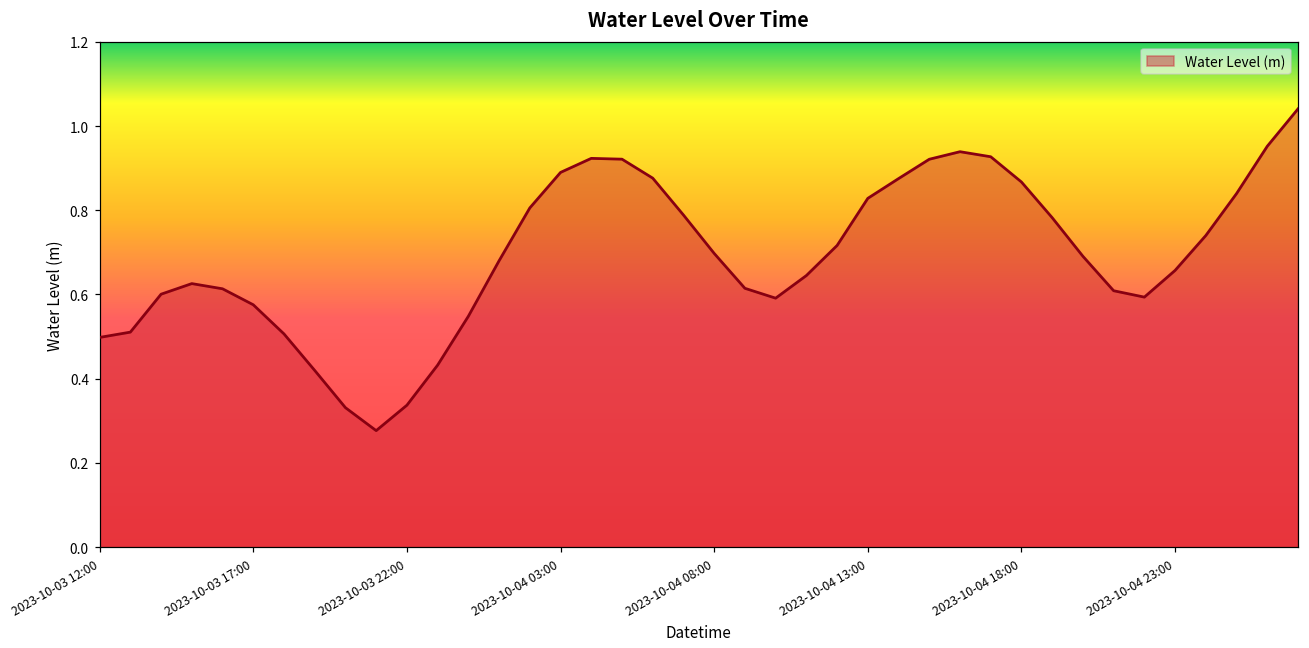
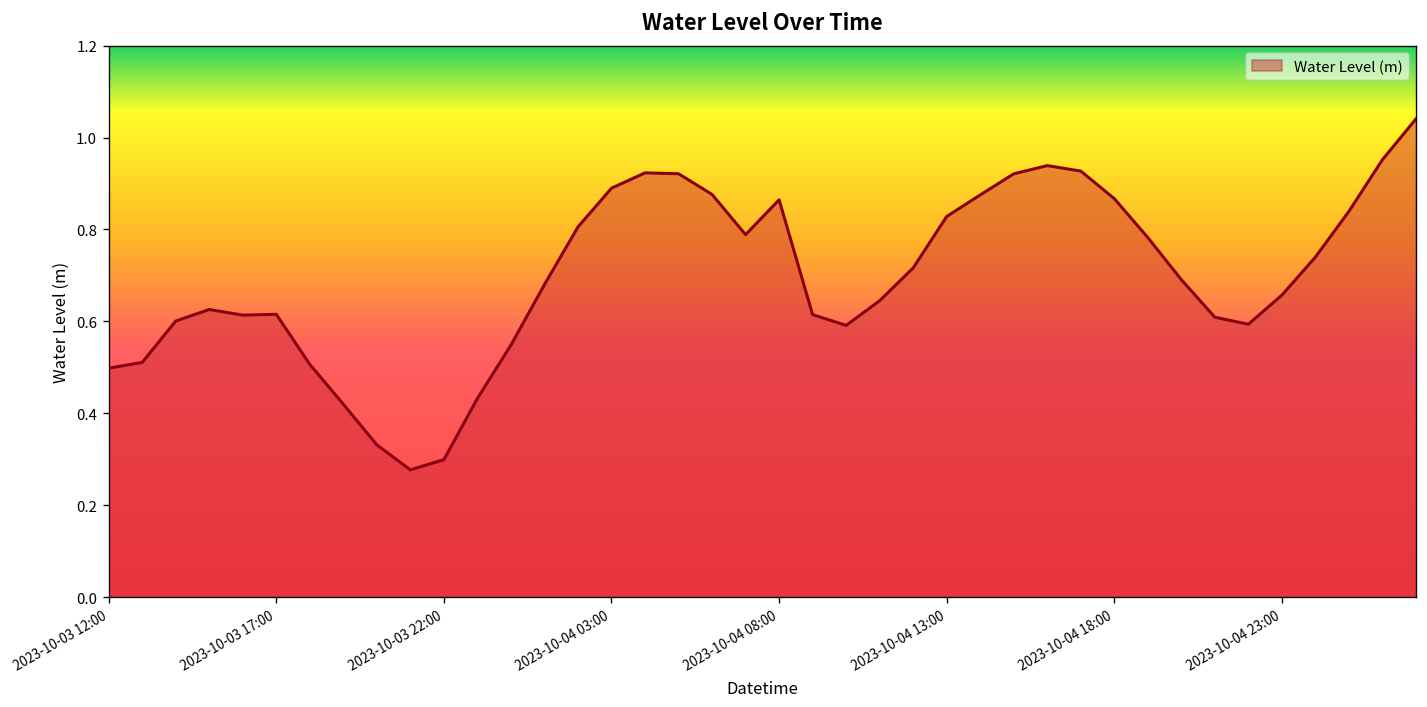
2023-10-03 17:00: 0.58 -> 0.62
2023-10-03 22:00: 0.34 -> 0.30
2023-10-04 08:00: 0.70 -> 0.86
